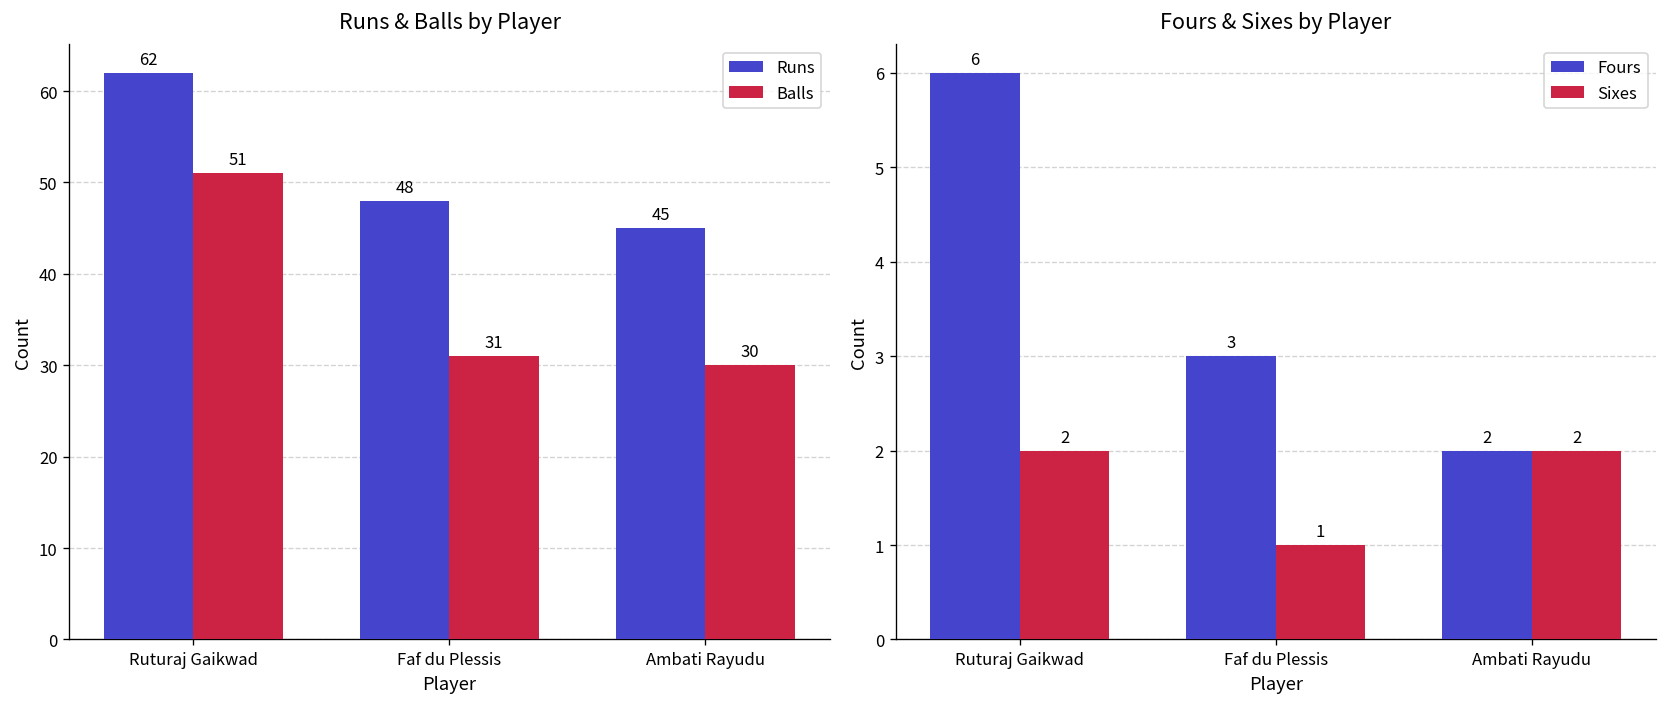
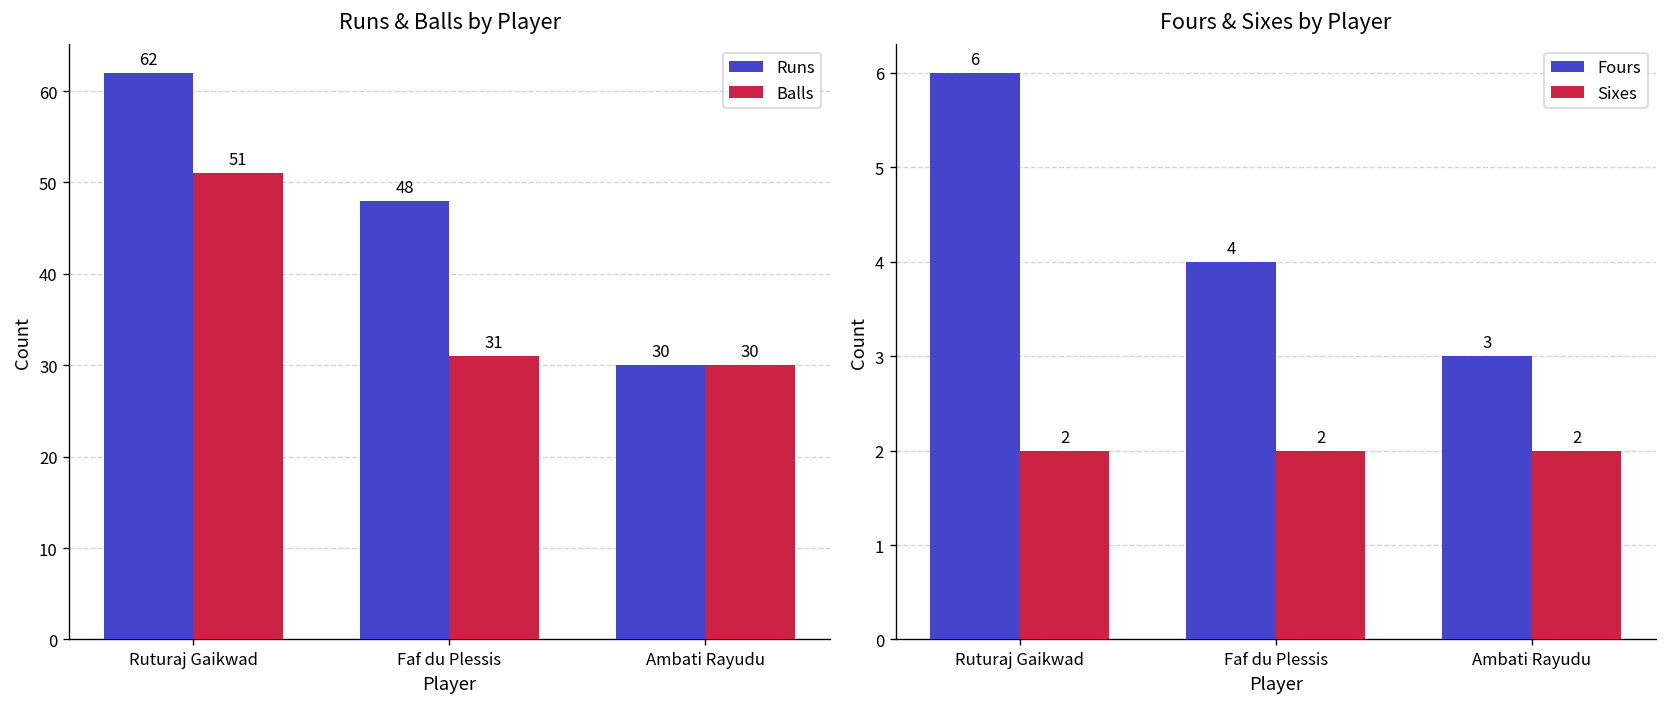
Runs & Balls by Player, Runs, Ambati Rayudu: 45 -> 30
Fours & Sixes by Player, Fours, Faf du Plessis: 3 -> 4
Fours & Sixes by Player, Sixes, Faf du Plessis: 1 -> 2
Fours & Sixes by Player, Fours, Ambati Rayudu: 2 -> 3
